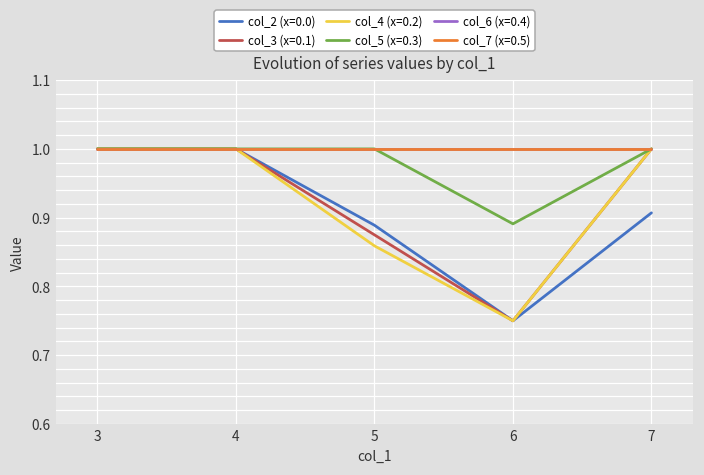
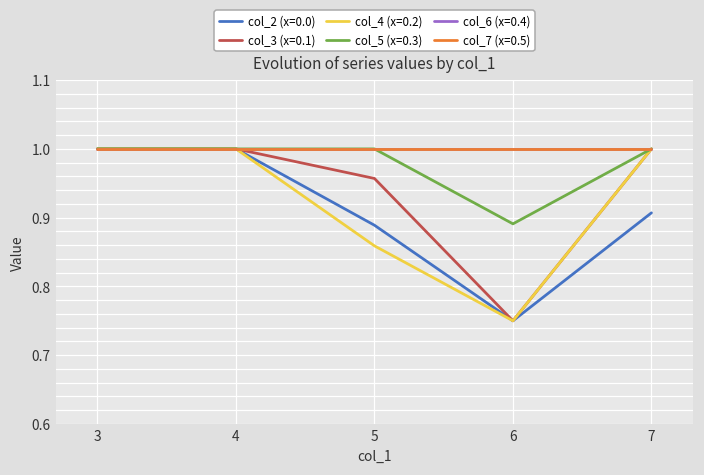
col_3 (x=0.1), 5: 0.88 -> 0.96
